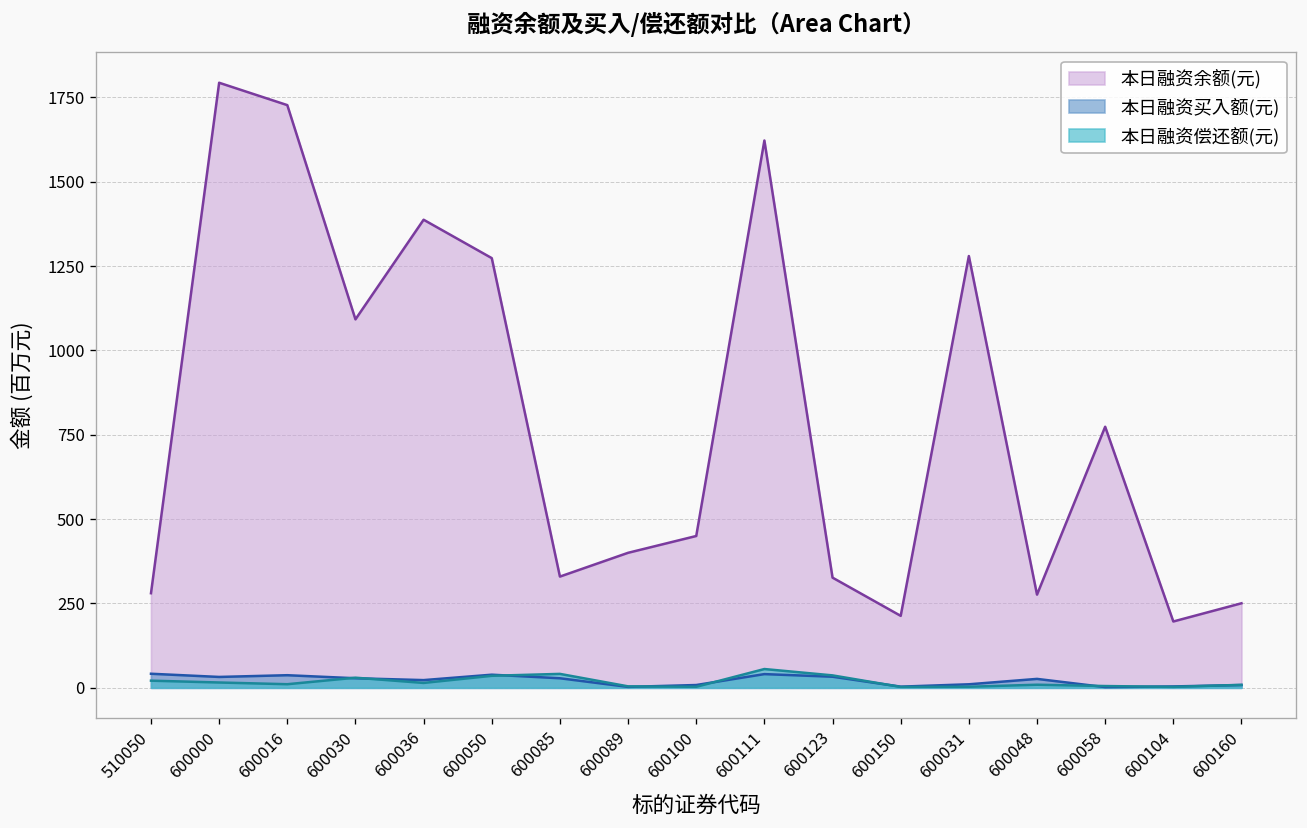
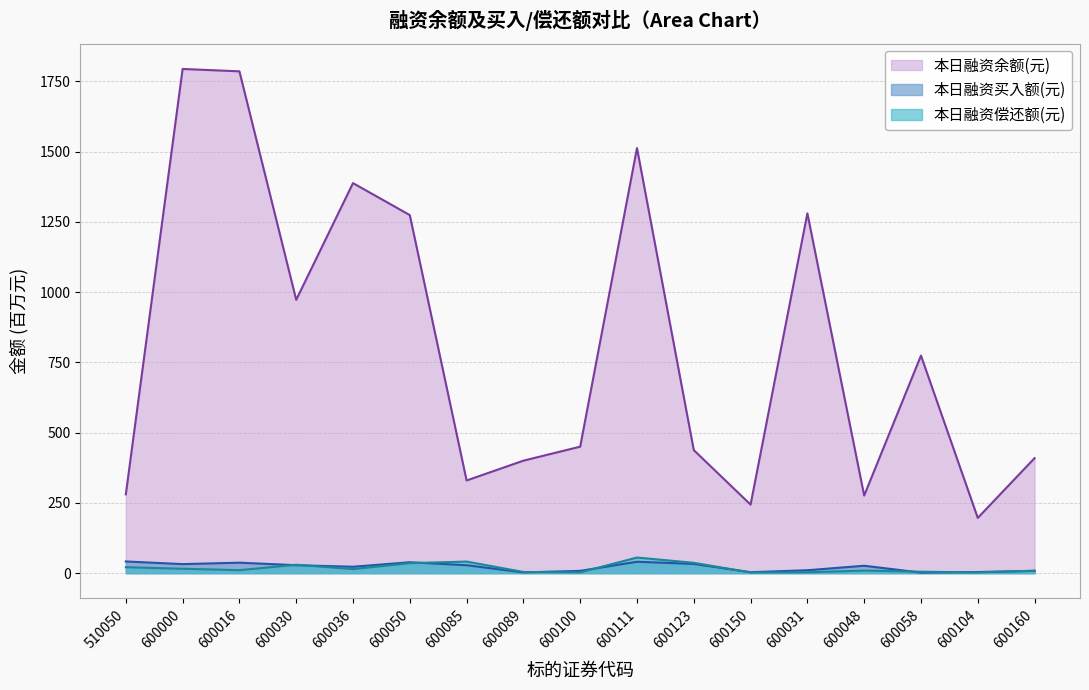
本日融资余额(元), 600016: 1730 -> 1790
本日融资余额(元), 600030: 1090 -> 970
本日融资余额(元), 600111: 1620 -> 1510
本日融资余额(元), 600123: 330 -> 440
本日融资余额(元), 600150: 210 -> 240
本日融资余额(元), 600160: 250 -> 410
